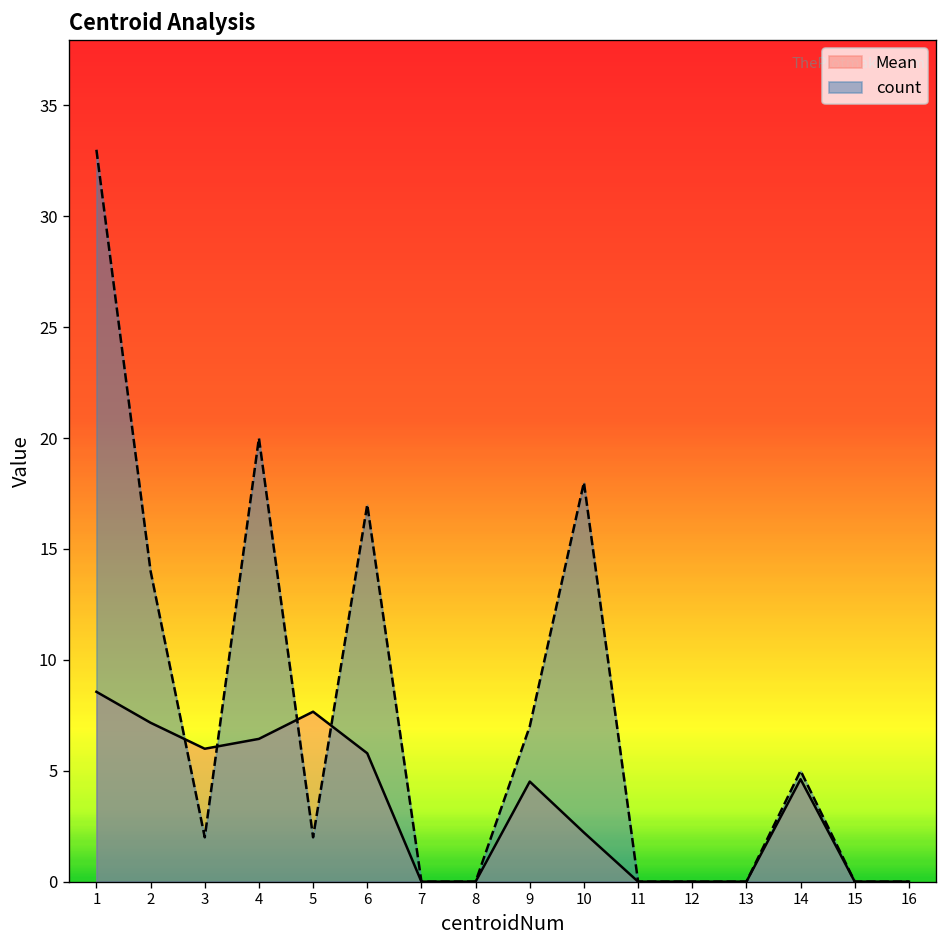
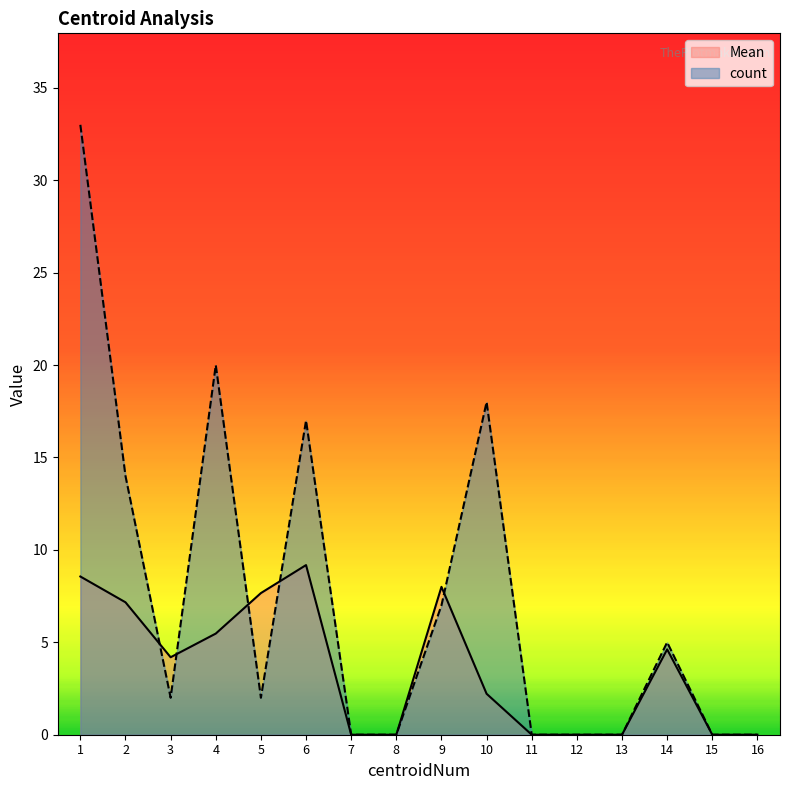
Mean, 3: 6.0 -> 4.2
Mean, 4: 6.4 -> 5.5
Mean, 6: 5.8 -> 9.2
Mean, 9: 4.5 -> 8.0
